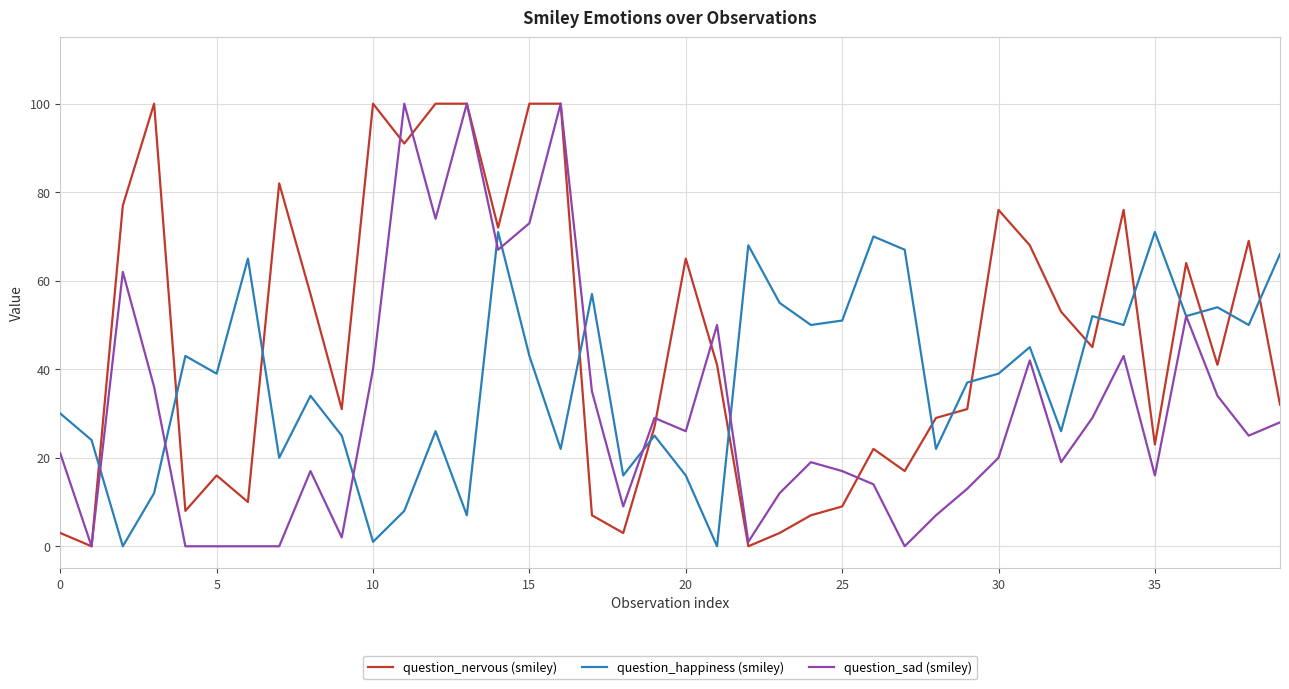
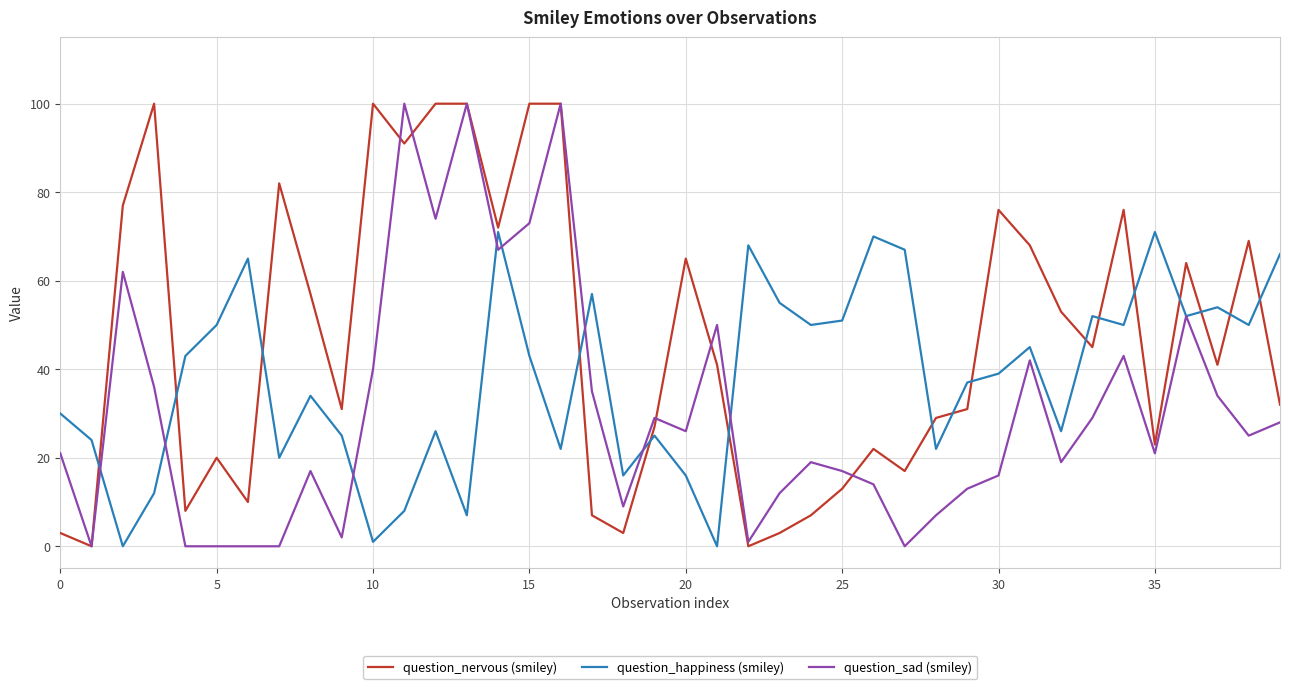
question_nervous (smiley), 5: 16 -> 20
question_happiness (smiley), 5: 39 -> 50
question_nervous (smiley), 25: 9 -> 13
question_sad (smiley), 30: 20 -> 16
question_sad (smiley), 35: 16 -> 21
